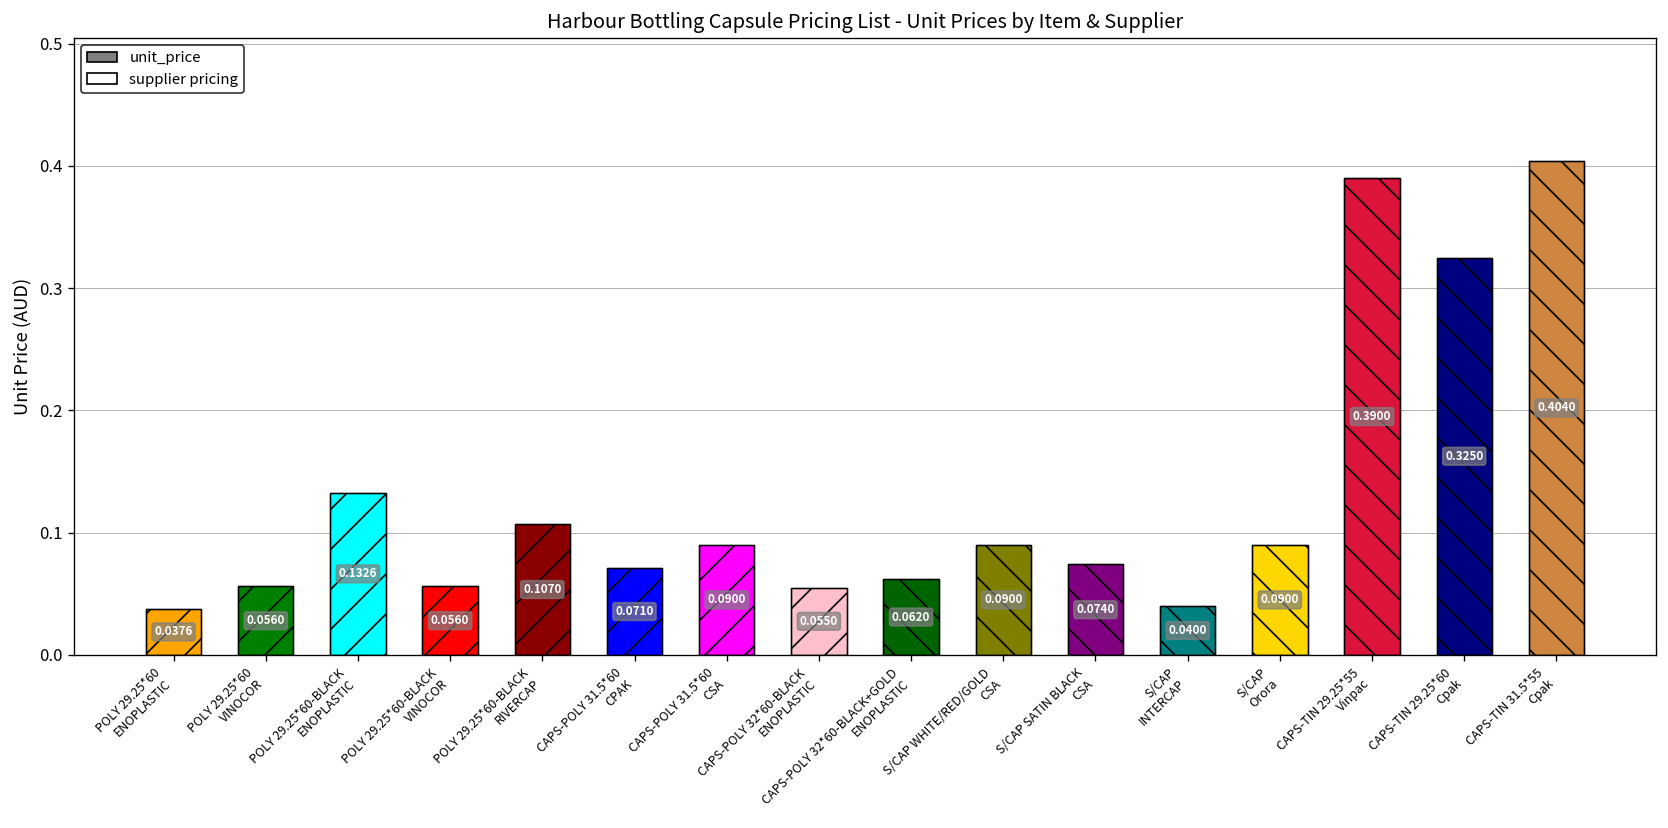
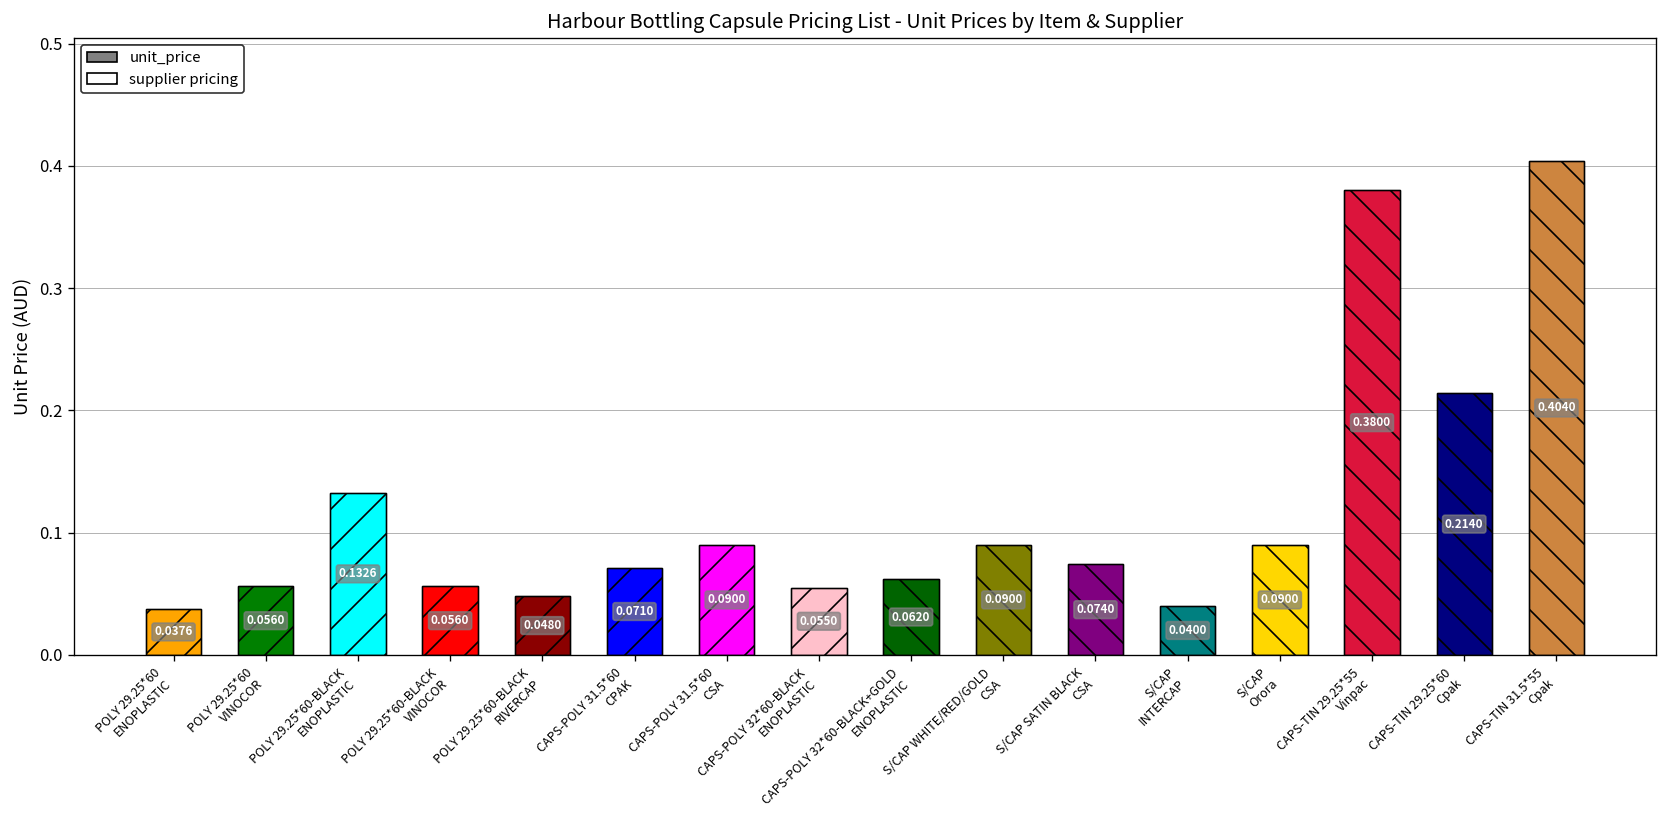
POLY 29.25*60-BLACK RIVERCAP: 0.1070 -> 0.0480
CAPS-TIN 29.25*55 Vinpac: 0.3900 -> 0.3800
CAPS-TIN 29.25*60 Cpak: 0.3250 -> 0.2140
